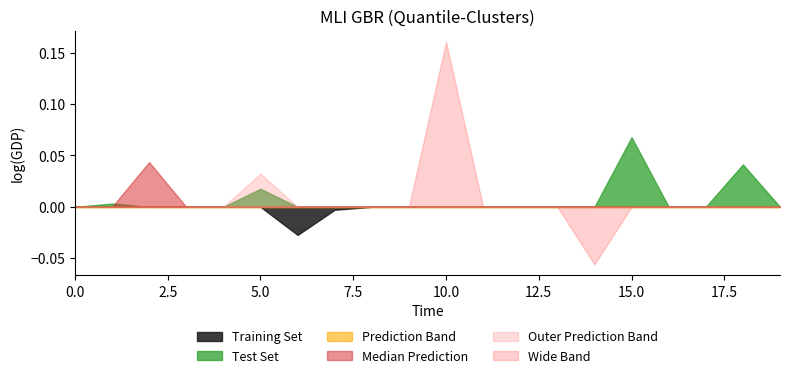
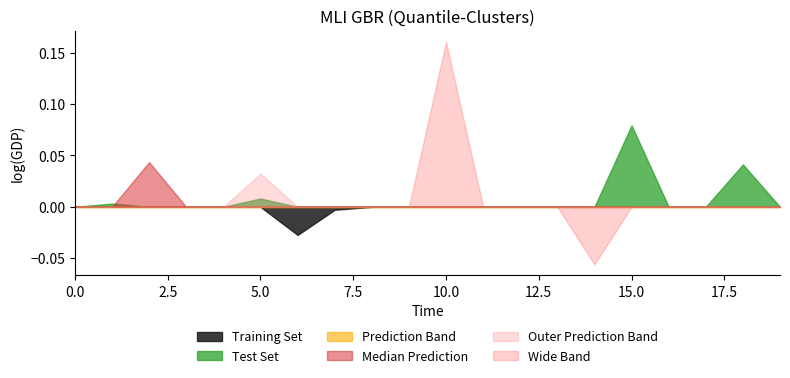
Test Set, 5.0: 0.018 -> 0.008
Test Set, 15.0: 0.068 -> 0.079
